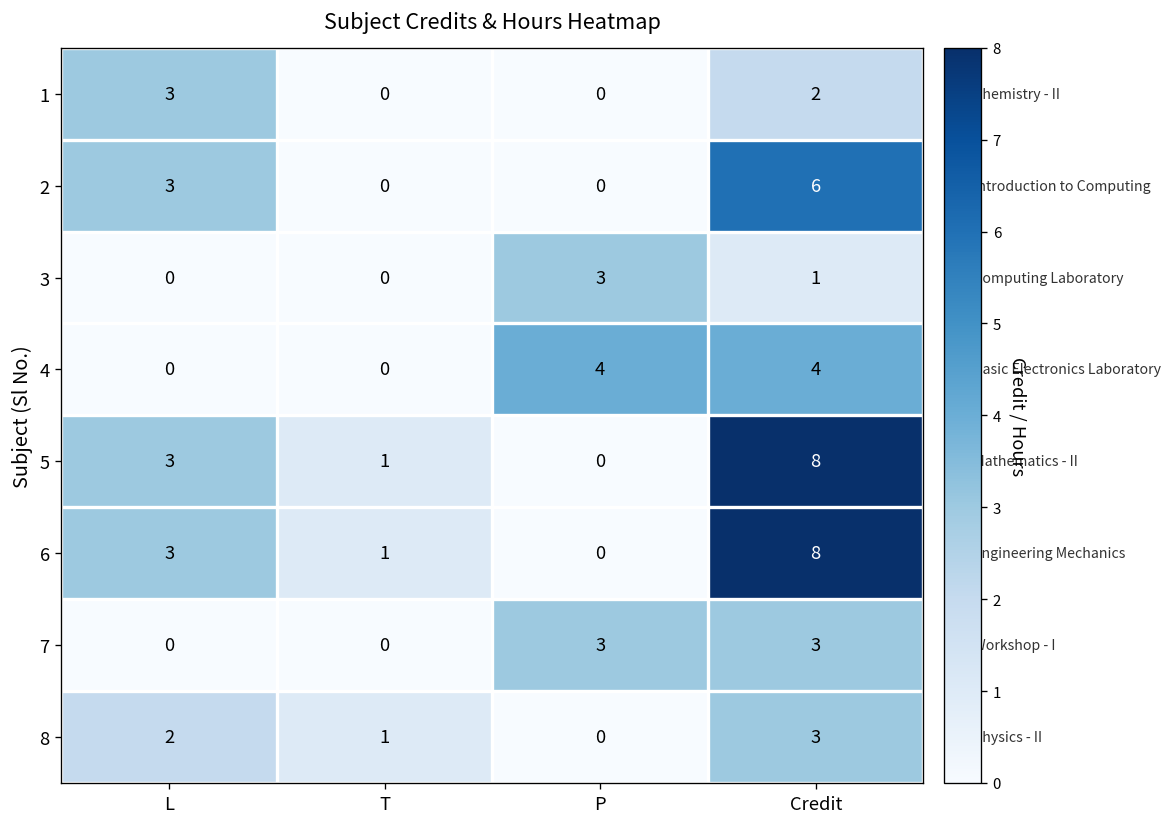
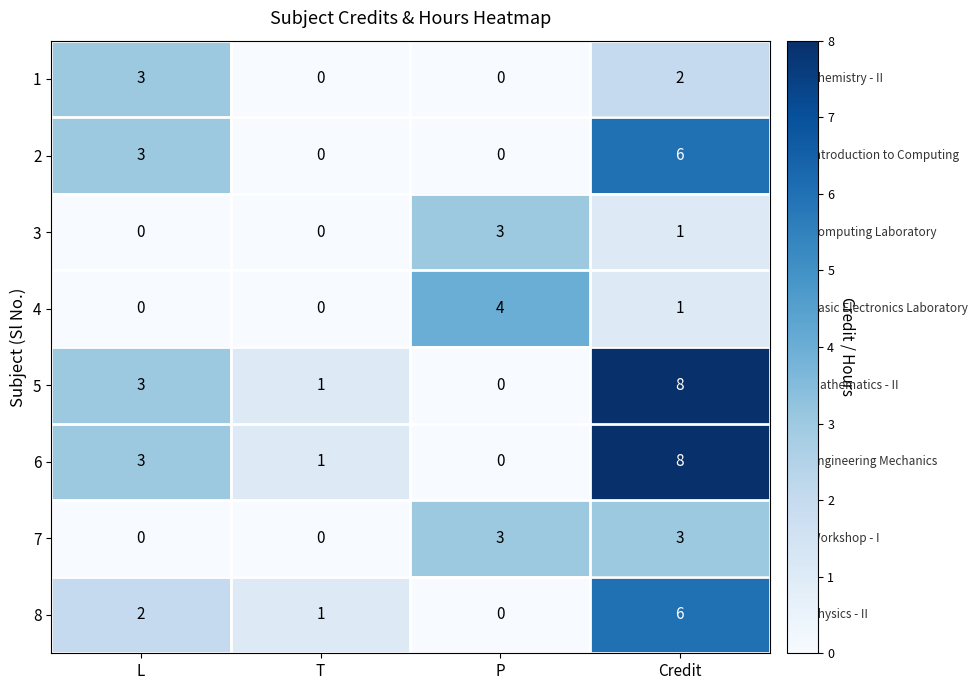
4, Credit: 4 -> 1
8, Credit: 3 -> 6
